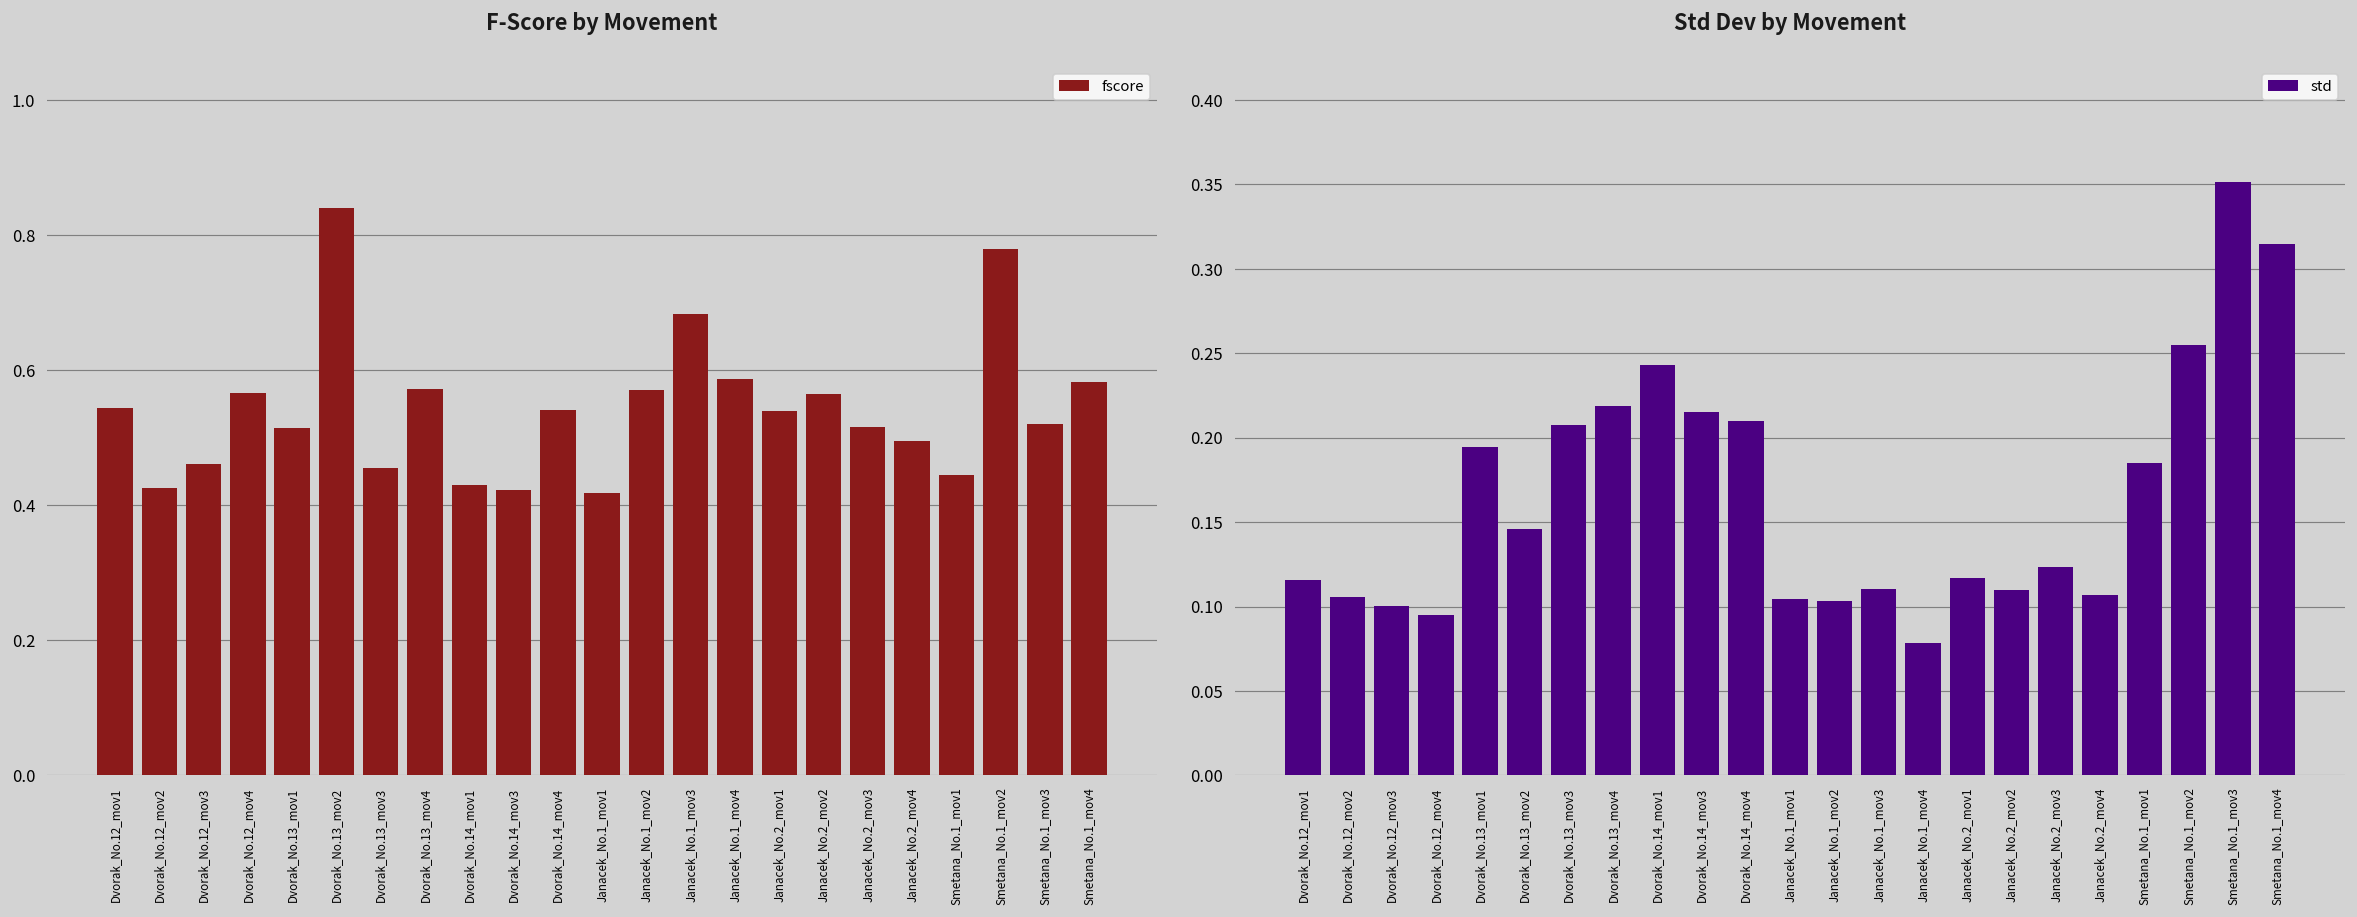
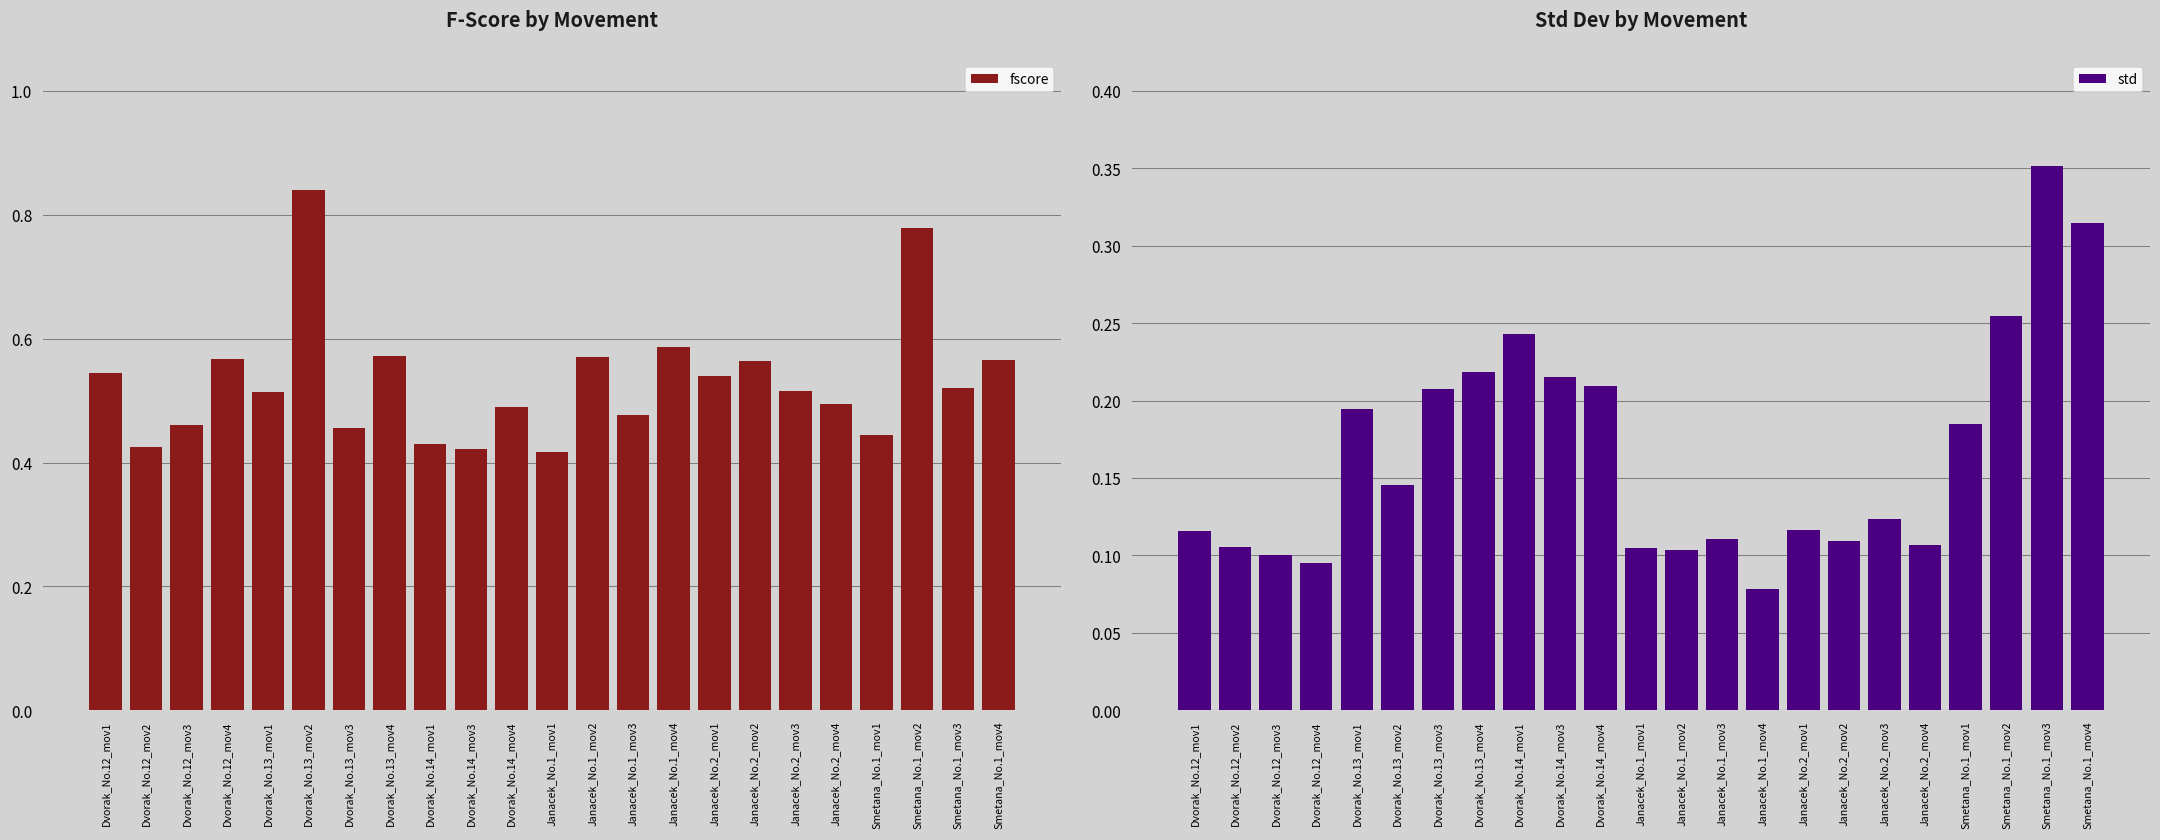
F-Score by Movement, Dvorak_No.14_mov4: 0.54 -> 0.49
F-Score by Movement, Janacek_No.1_mov3: 0.68 -> 0.48
F-Score by Movement, Smetana_No.1_mov4: 0.58 -> 0.57
